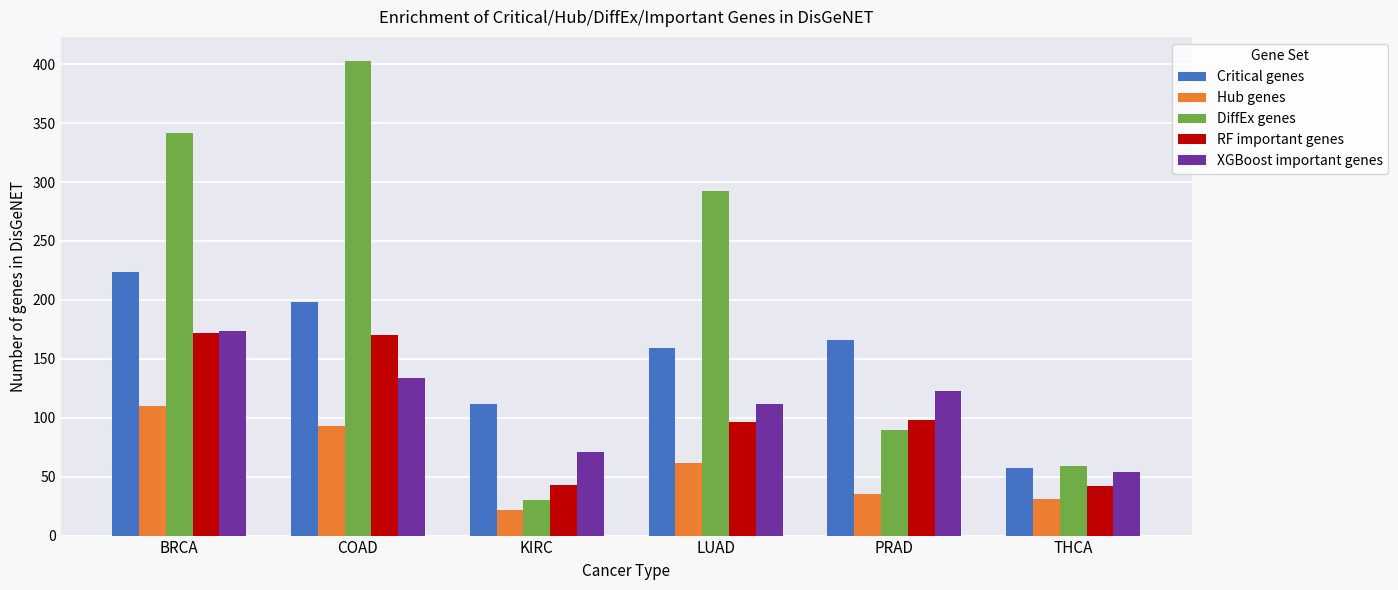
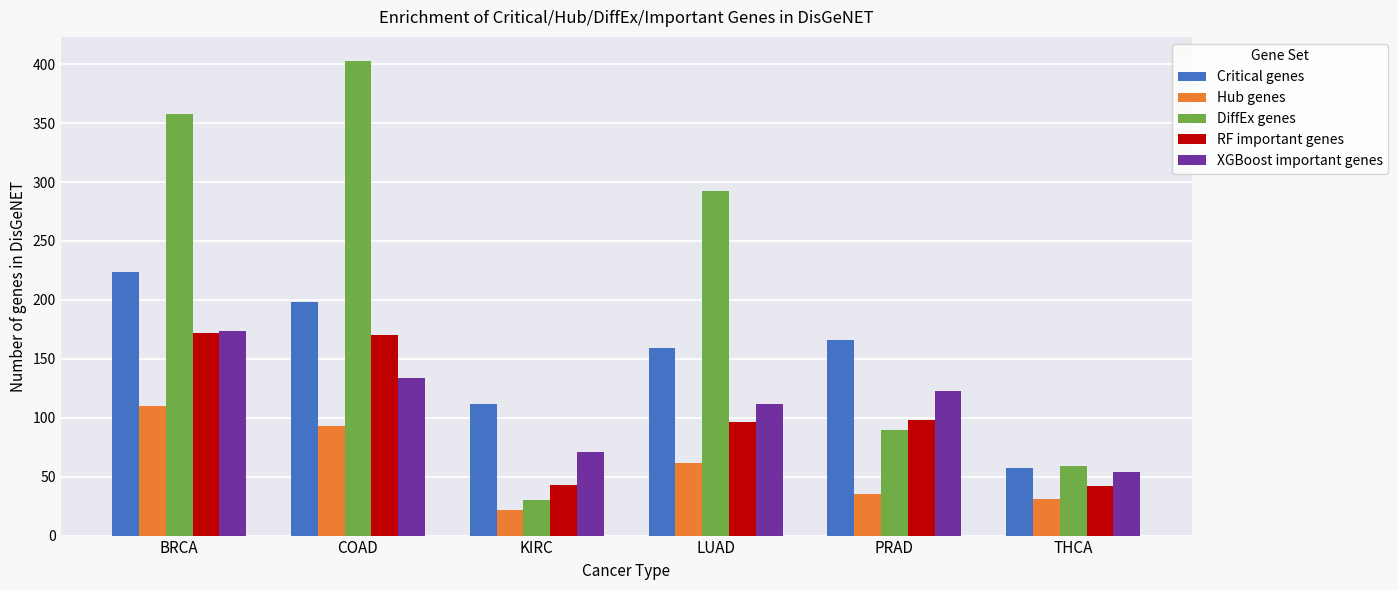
DiffEx genes, BRCA: 342 -> 358
